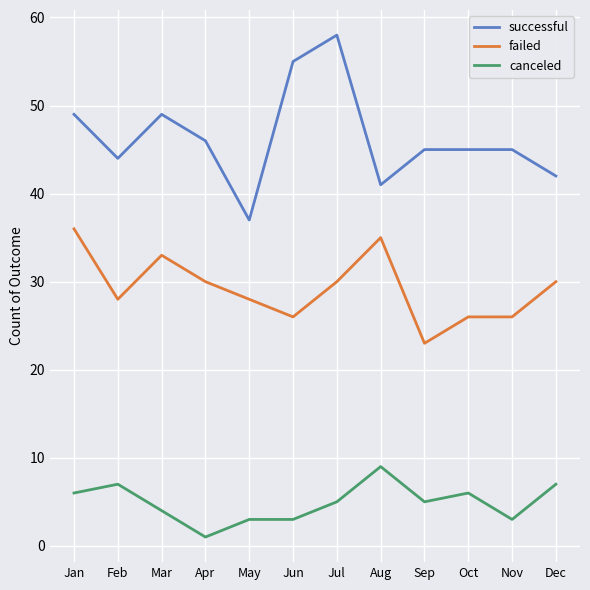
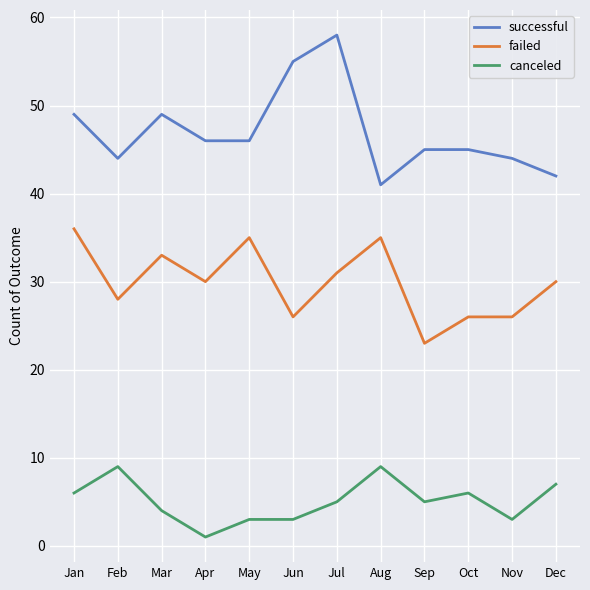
canceled, Feb: 7 -> 9
successful, May: 37 -> 46
failed, May: 28 -> 35
failed, Jul: 30 -> 31
successful, Nov: 45 -> 44
